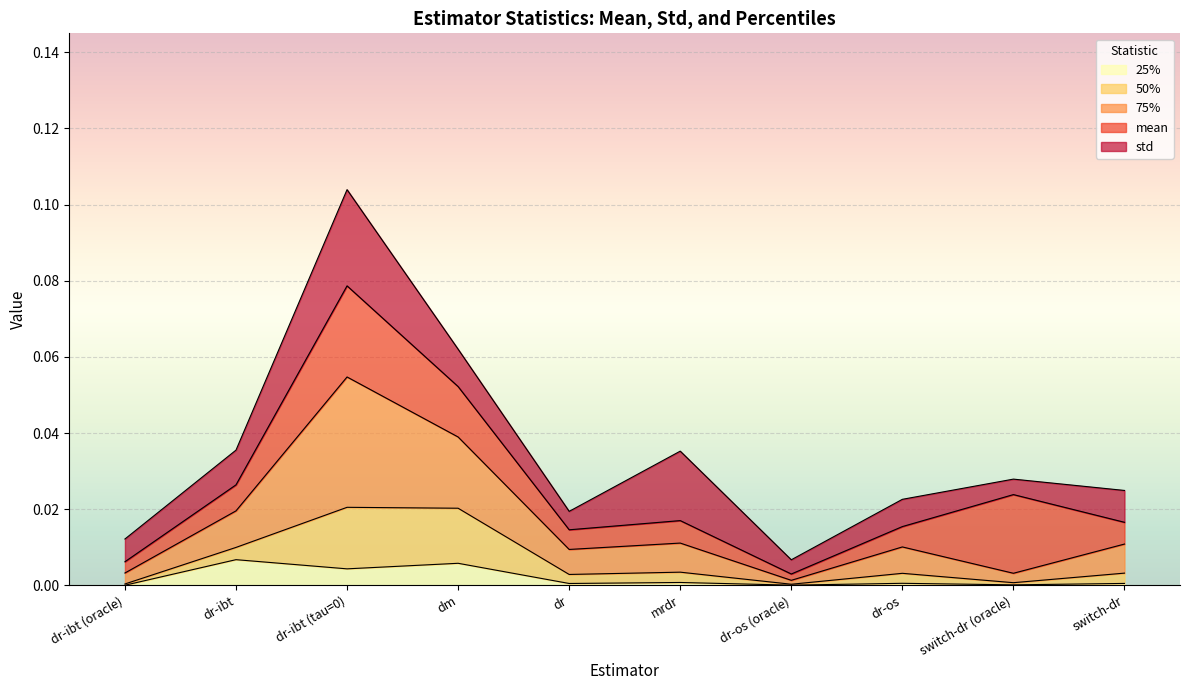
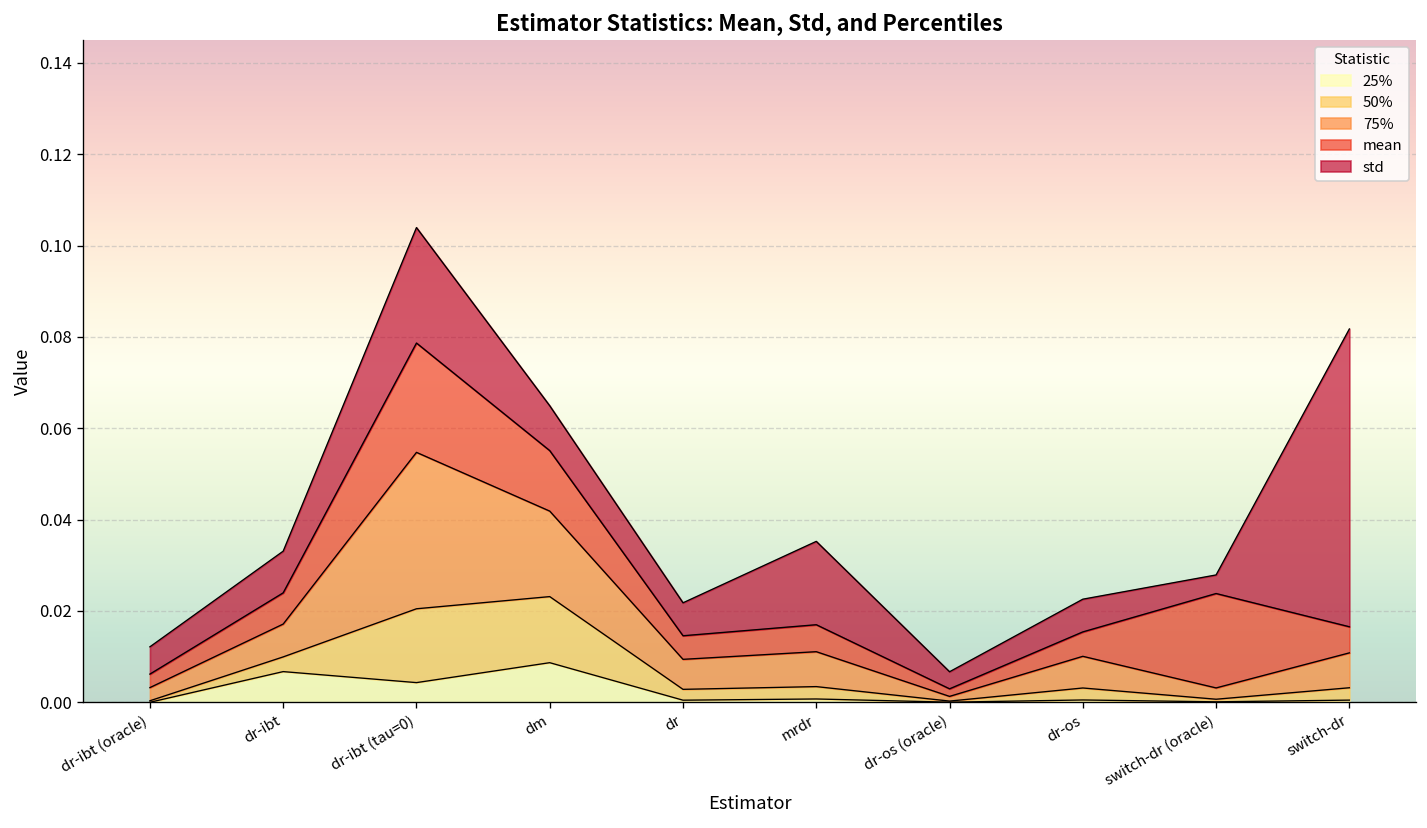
75%, dr-ibt: 0.010 -> 0.007
25%, dm: 0.006 -> 0.009
std, dr: 0.005 -> 0.007
std, switch-dr: 0.008 -> 0.065
